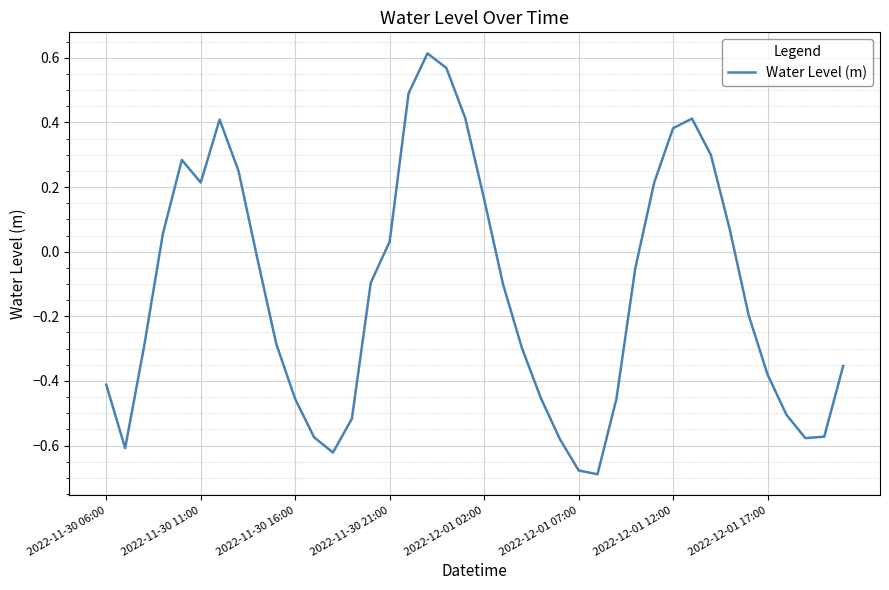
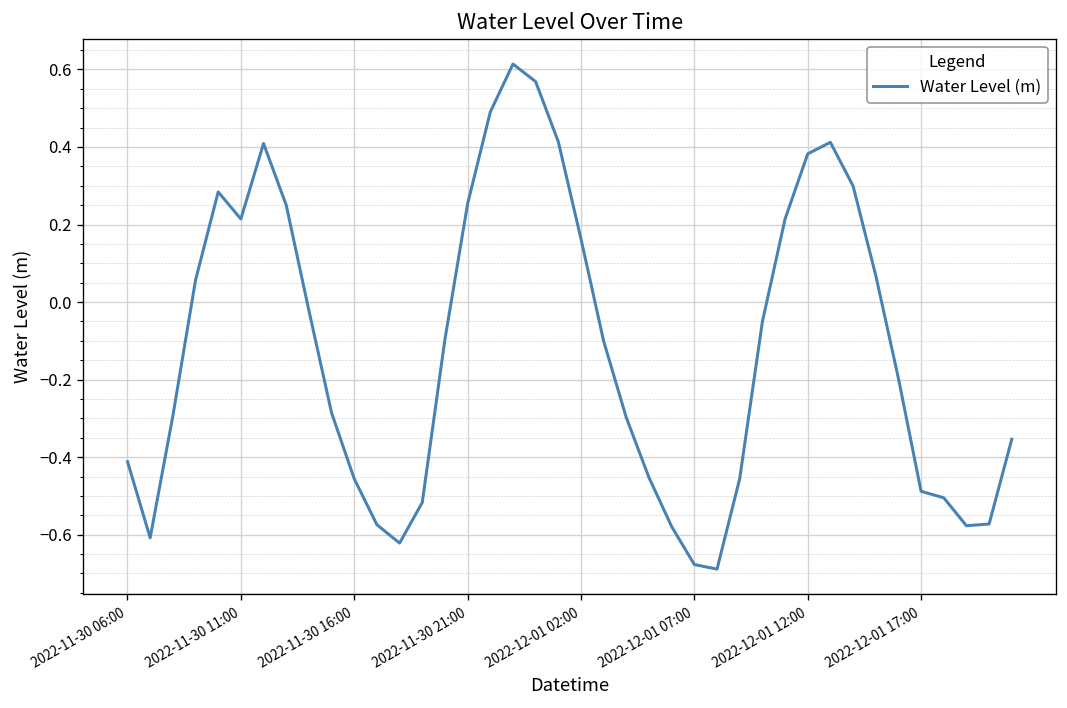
2022-11-30 21:00: 0.03 -> 0.25
2022-12-01 17:00: -0.38 -> -0.49
